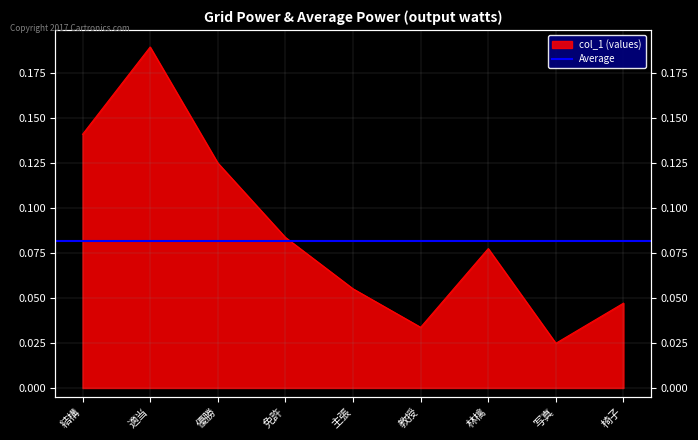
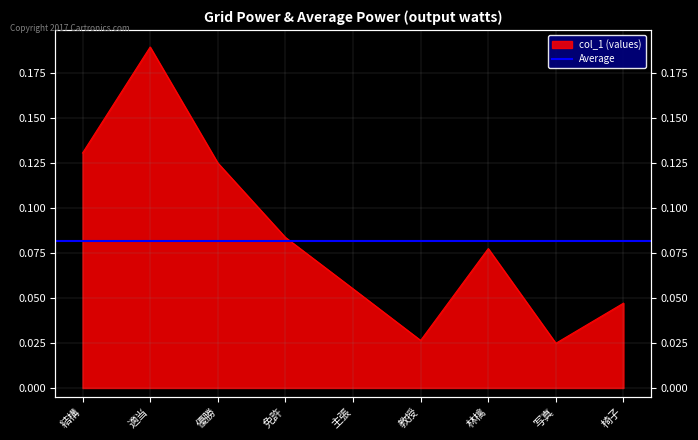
結構: 0.141 -> 0.131
教授: 0.034 -> 0.026
